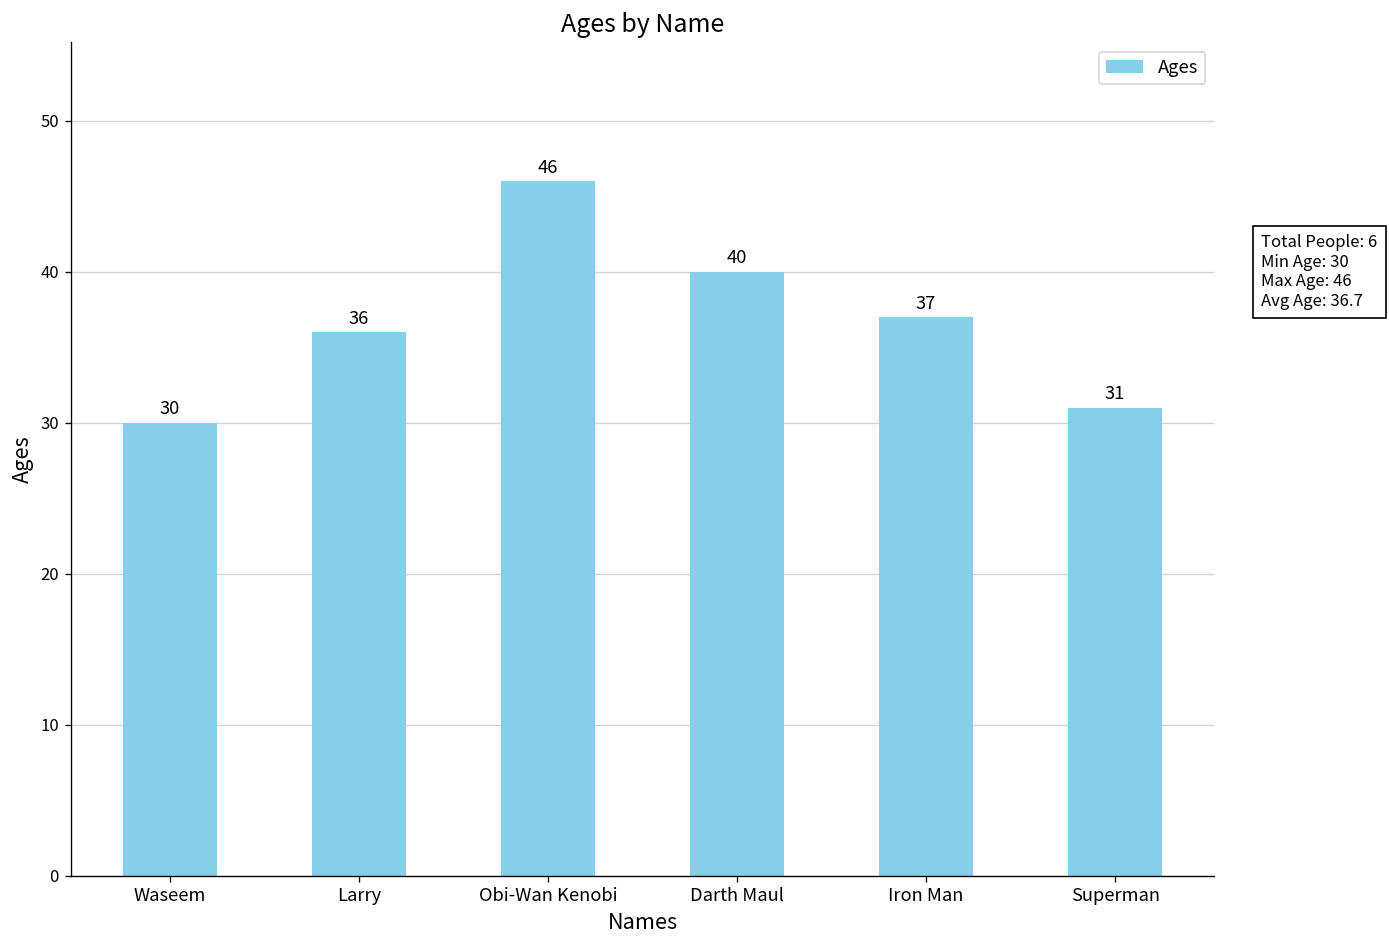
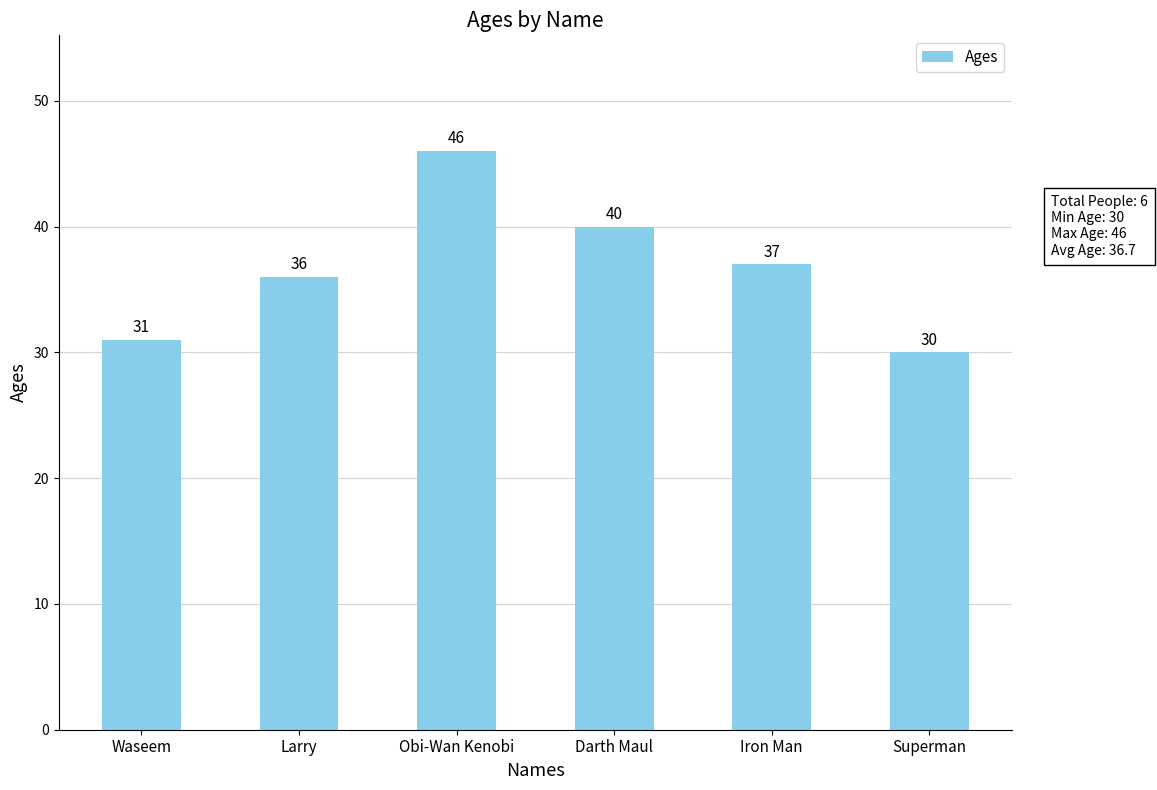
Waseem: 30 -> 31
Superman: 31 -> 30
